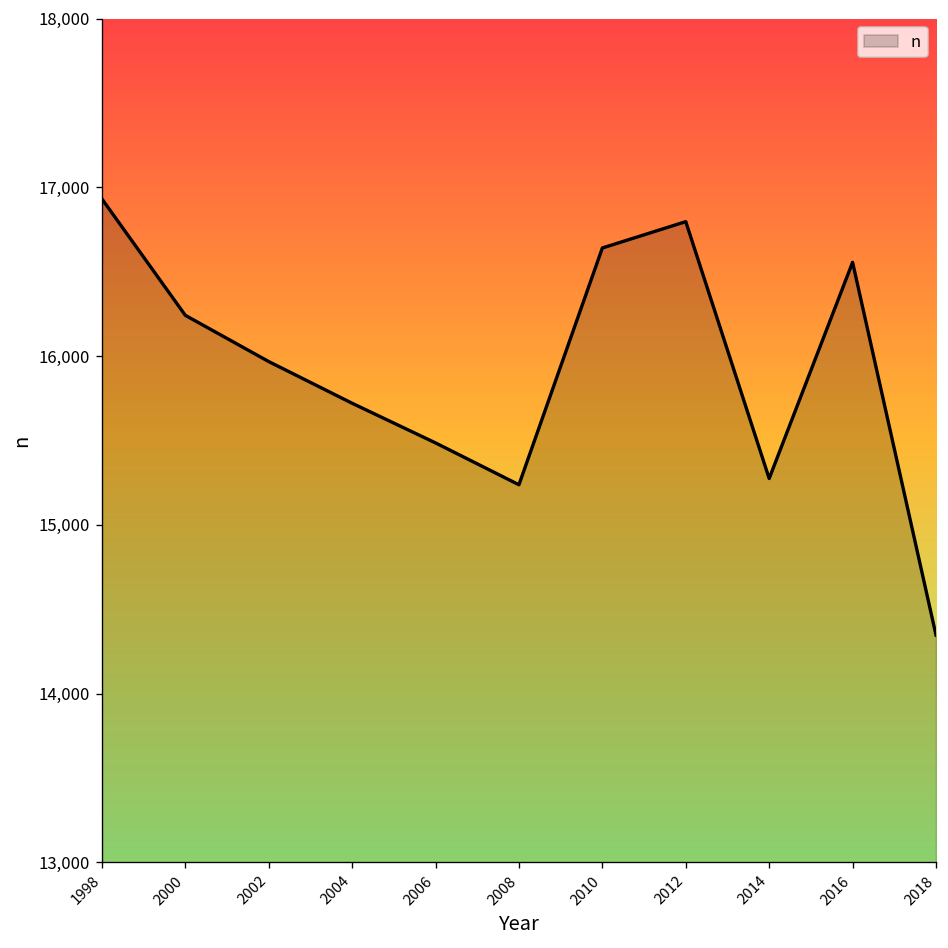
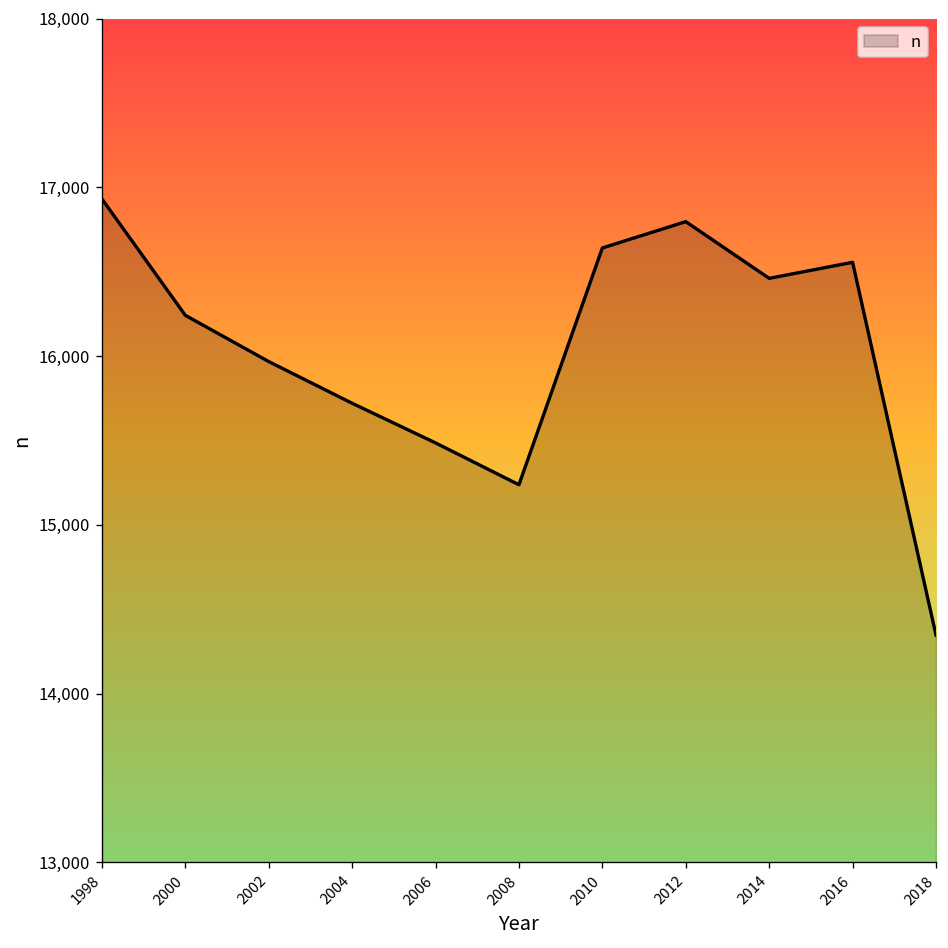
2014: 15,280 -> 16,460
